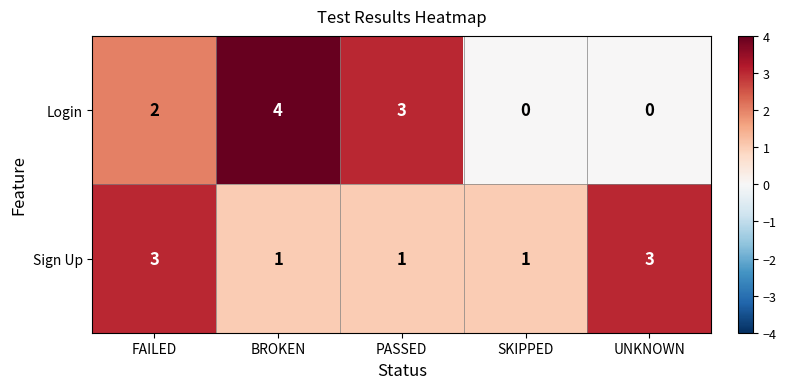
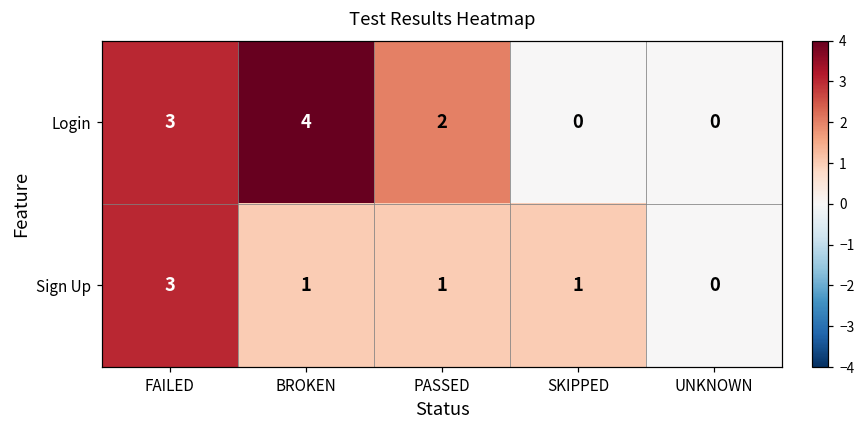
Login, FAILED: 2 -> 3
Login, PASSED: 3 -> 2
Sign Up, UNKNOWN: 3 -> 0
